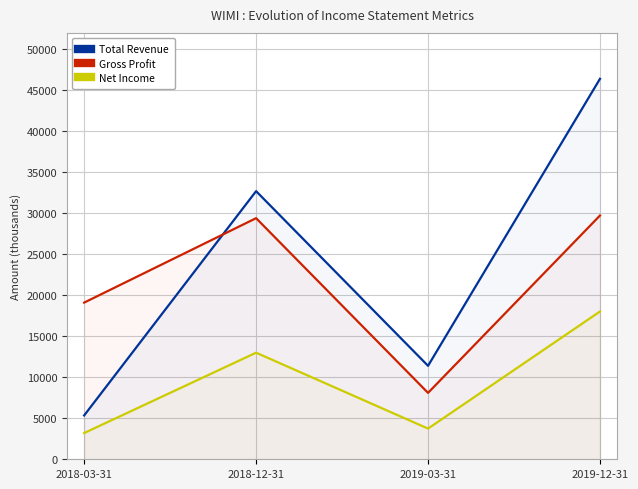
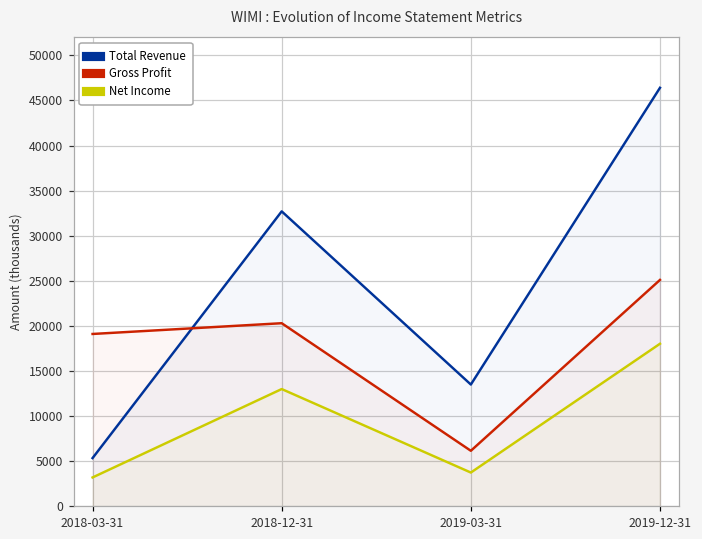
Gross Profit, 2018-12-31: 29000 -> 20000
Total Revenue, 2019-03-31: 11000 -> 14000
Gross Profit, 2019-03-31: 8000 -> 6000
Gross Profit, 2019-12-31: 30000 -> 25000
